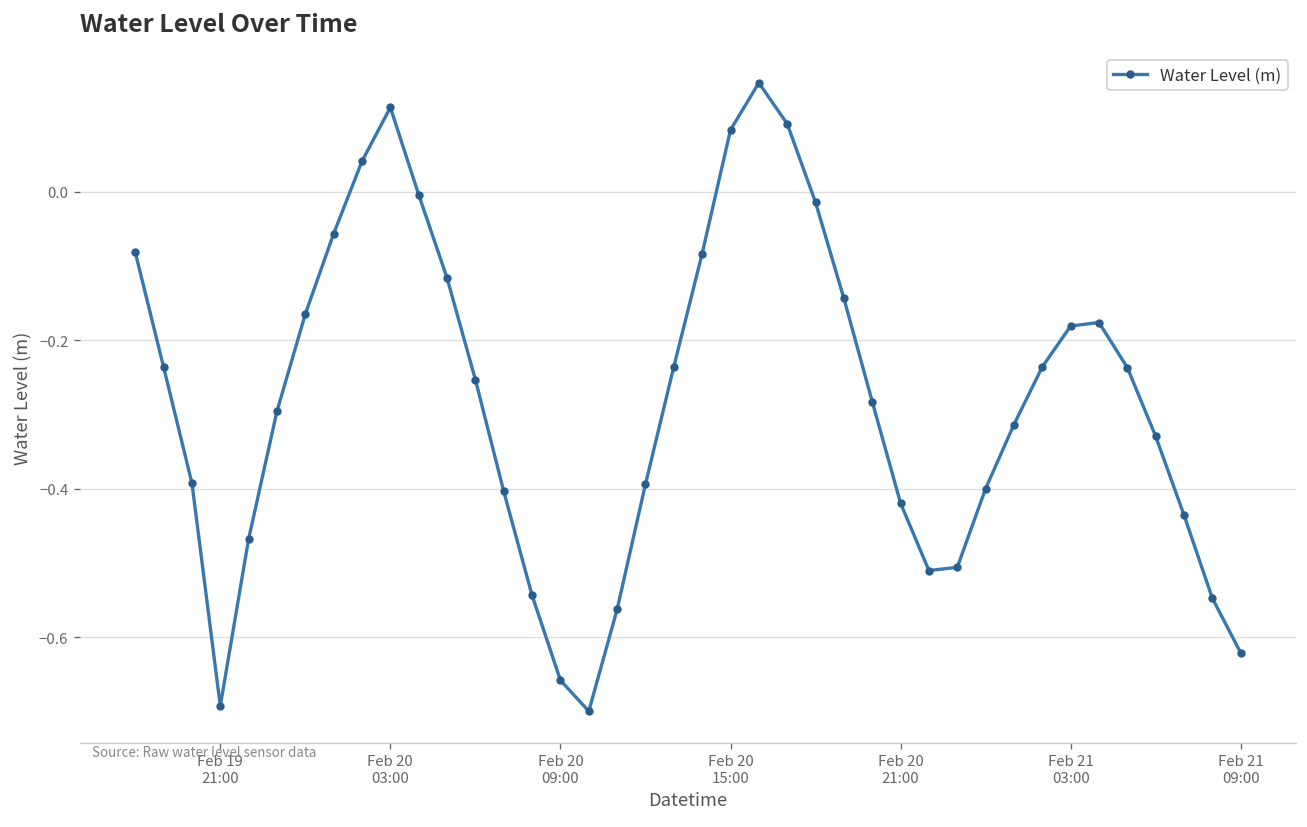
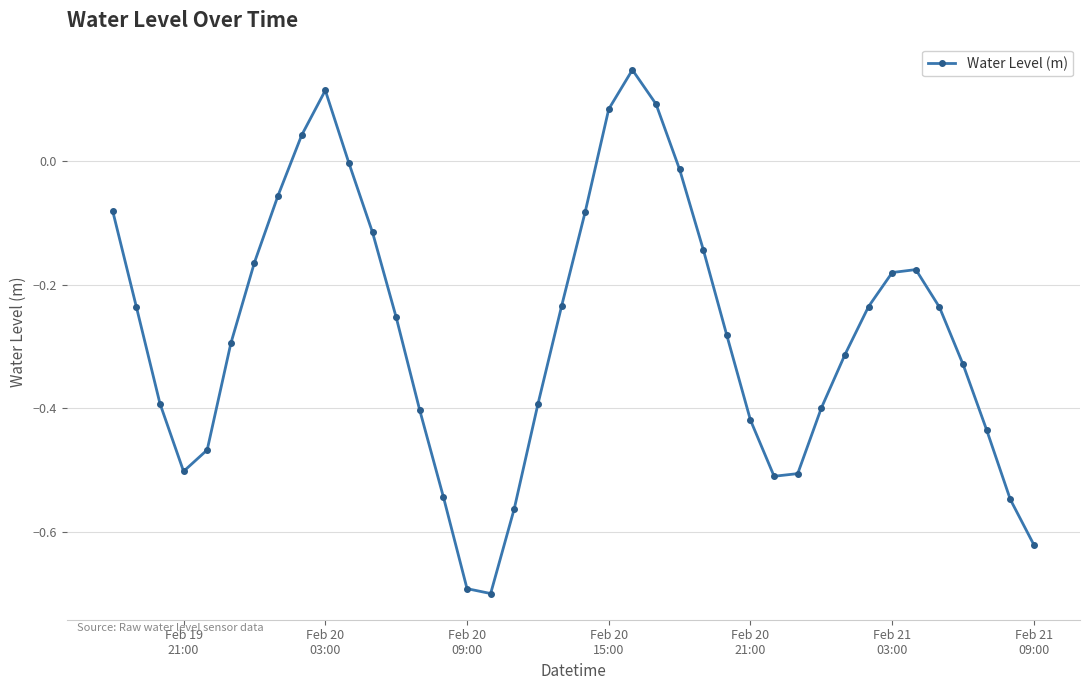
Feb 19 21:00: -0.69 -> -0.50
Feb 20 09:00: -0.66 -> -0.69
